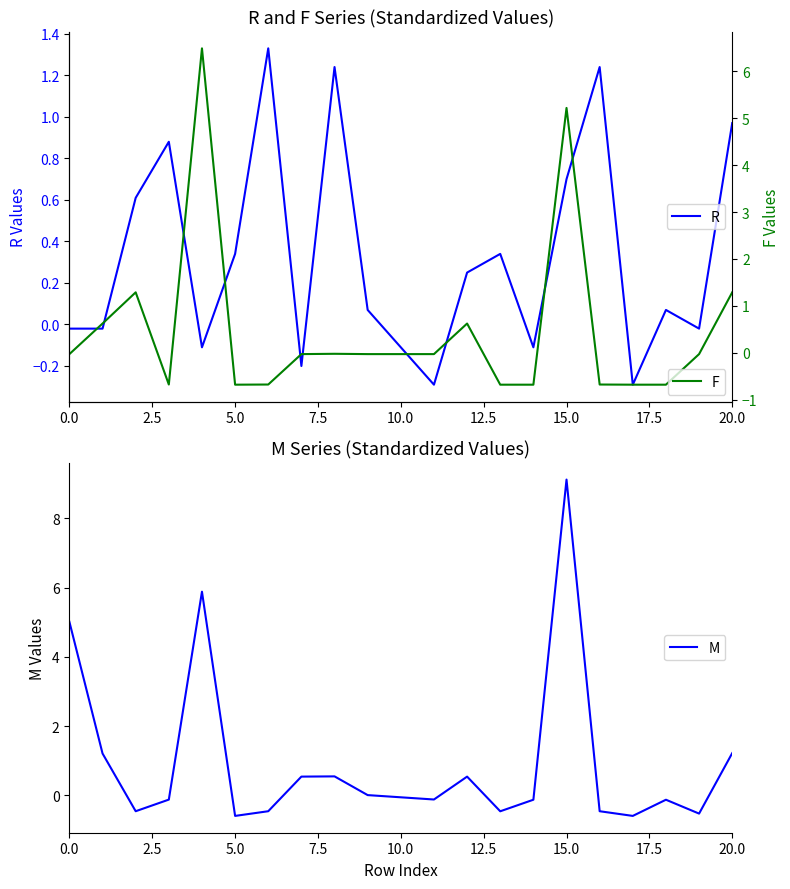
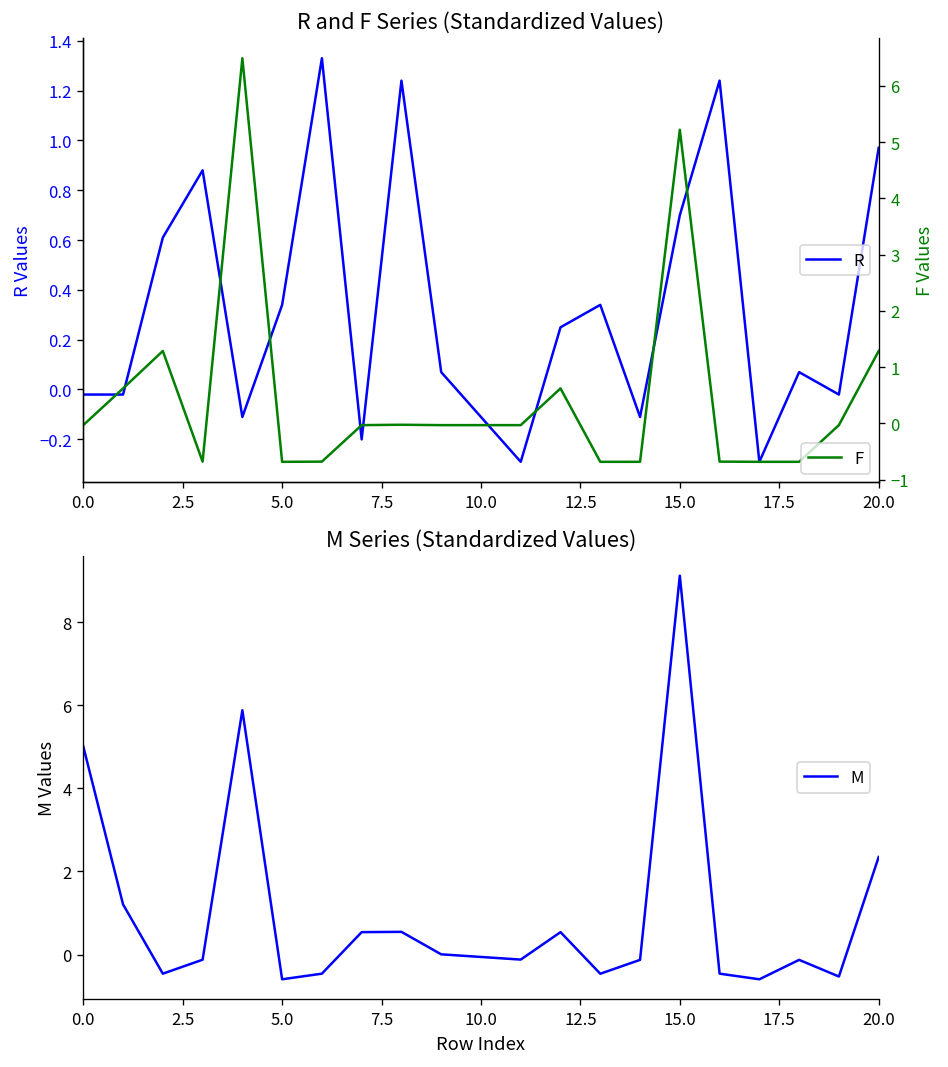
M Series (Standardized Values), 20.0: 1.2 -> 2.3
